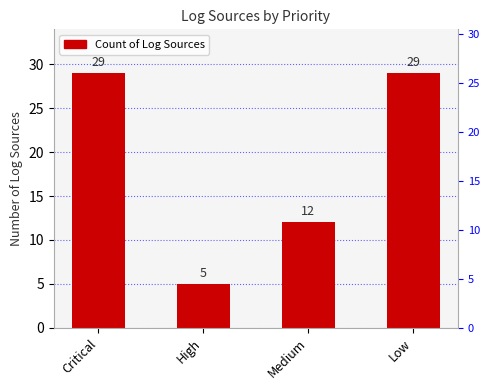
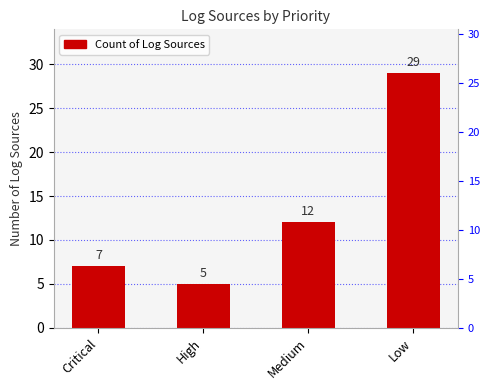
Critical: 29 -> 7
